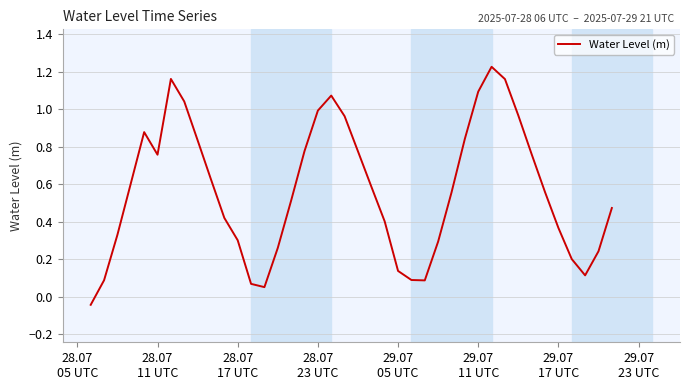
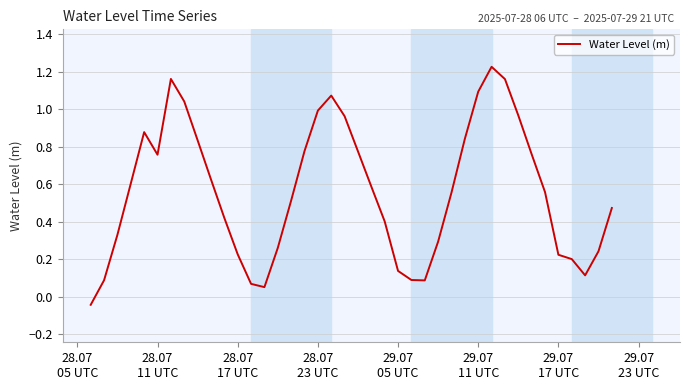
28.07 17 UTC: 0.30 -> 0.23
29.07 17 UTC: 0.37 -> 0.22
